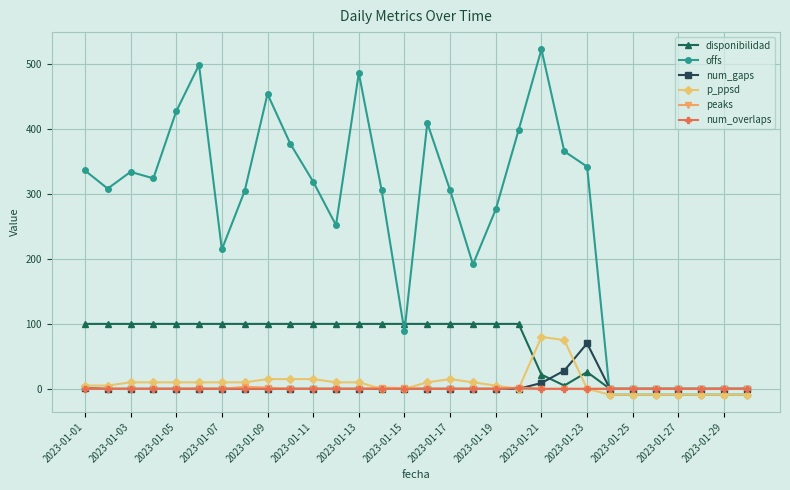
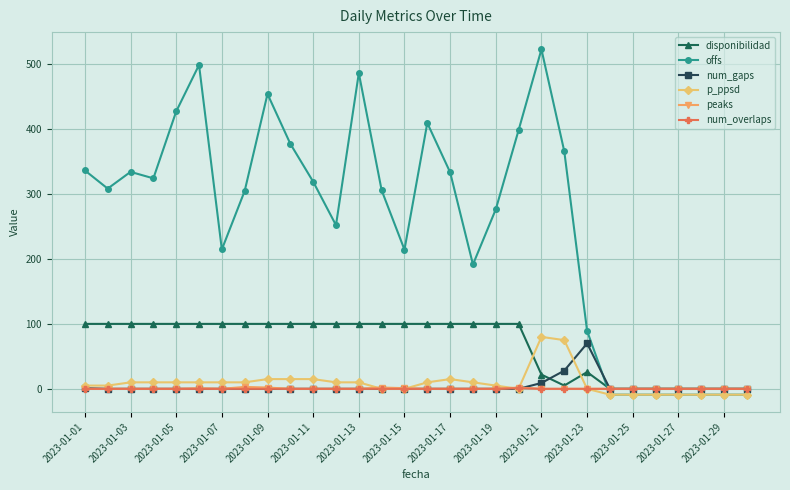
offs, 2023-01-15: 90 -> 210
offs, 2023-01-17: 310 -> 330
offs, 2023-01-23: 340 -> 90
